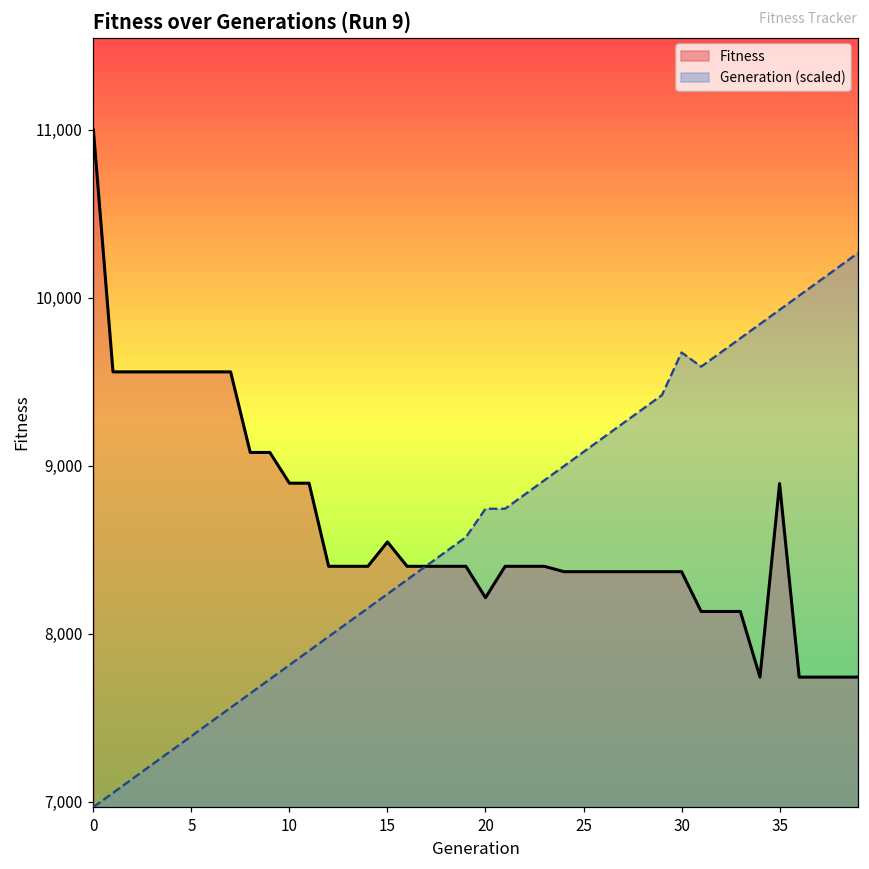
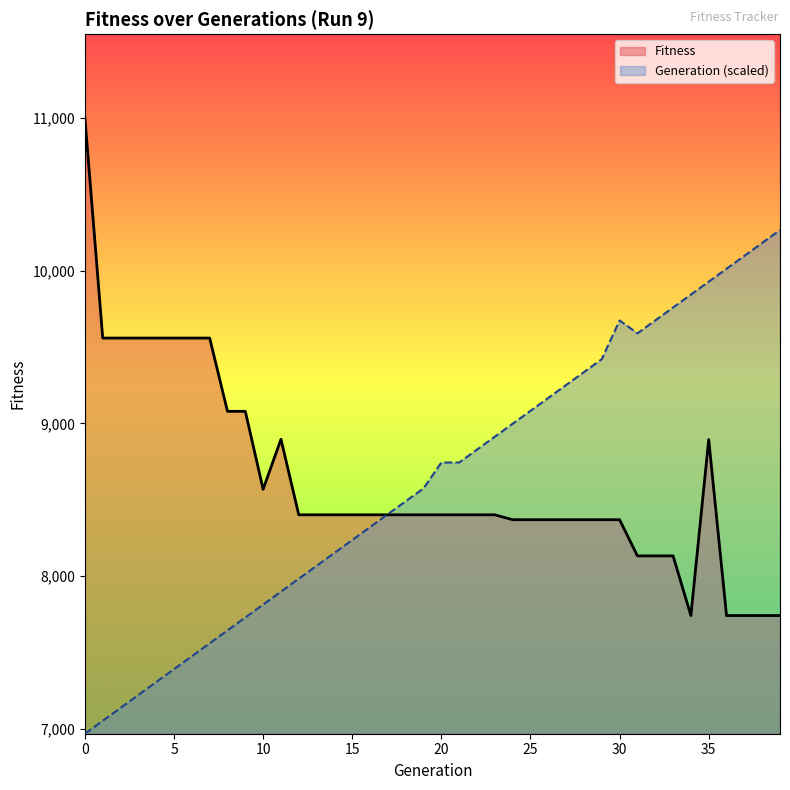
Fitness, 10: 8,900 -> 8,570
Fitness, 15: 8,550 -> 8,400
Fitness, 20: 8,210 -> 8,400
